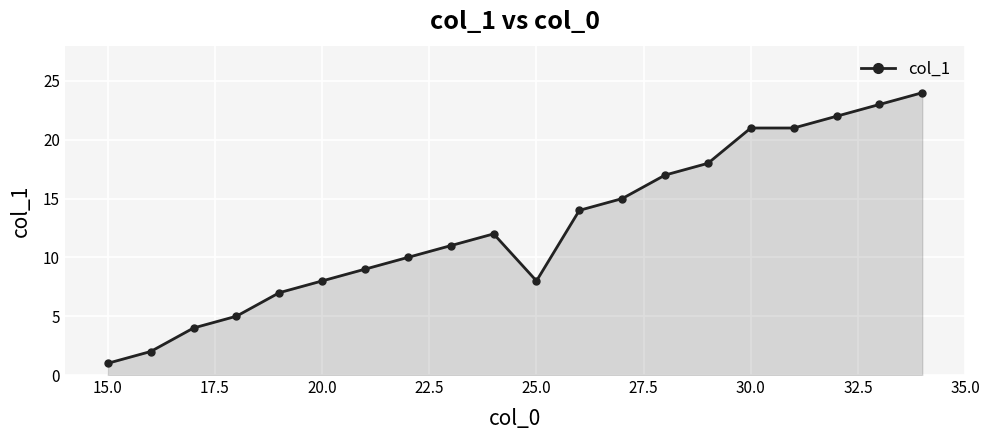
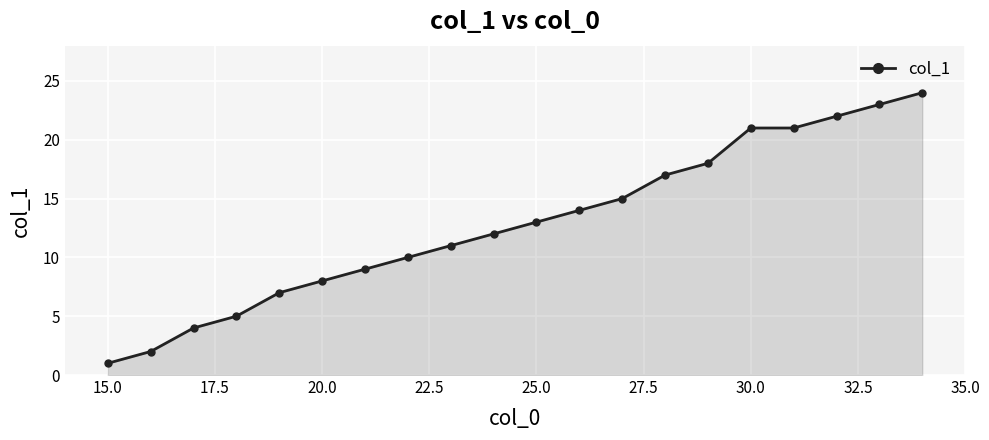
25.0: 8 -> 13
